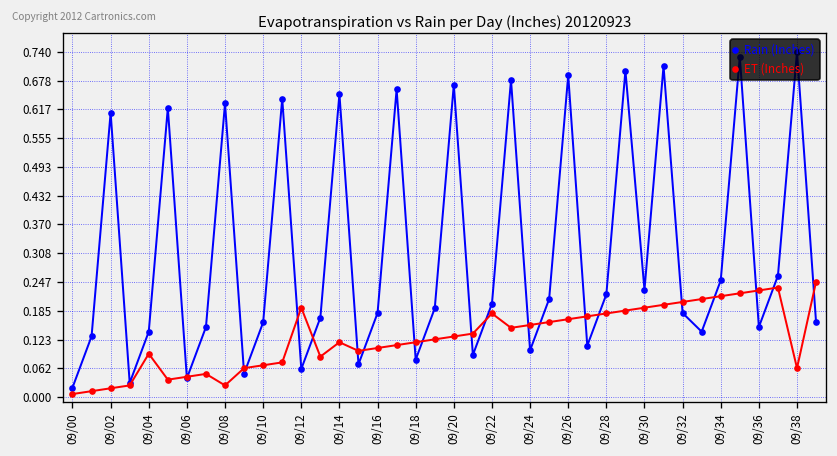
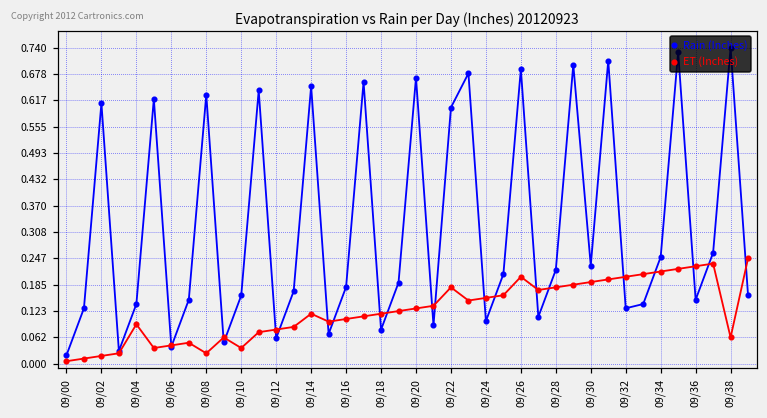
ET (Inches), 09/10: 0.07 -> 0.04
ET (Inches), 09/12: 0.19 -> 0.08
Rain (Inches), 09/22: 0.20 -> 0.60
ET (Inches), 09/26: 0.17 -> 0.20
Rain (Inches), 09/32: 0.18 -> 0.13
